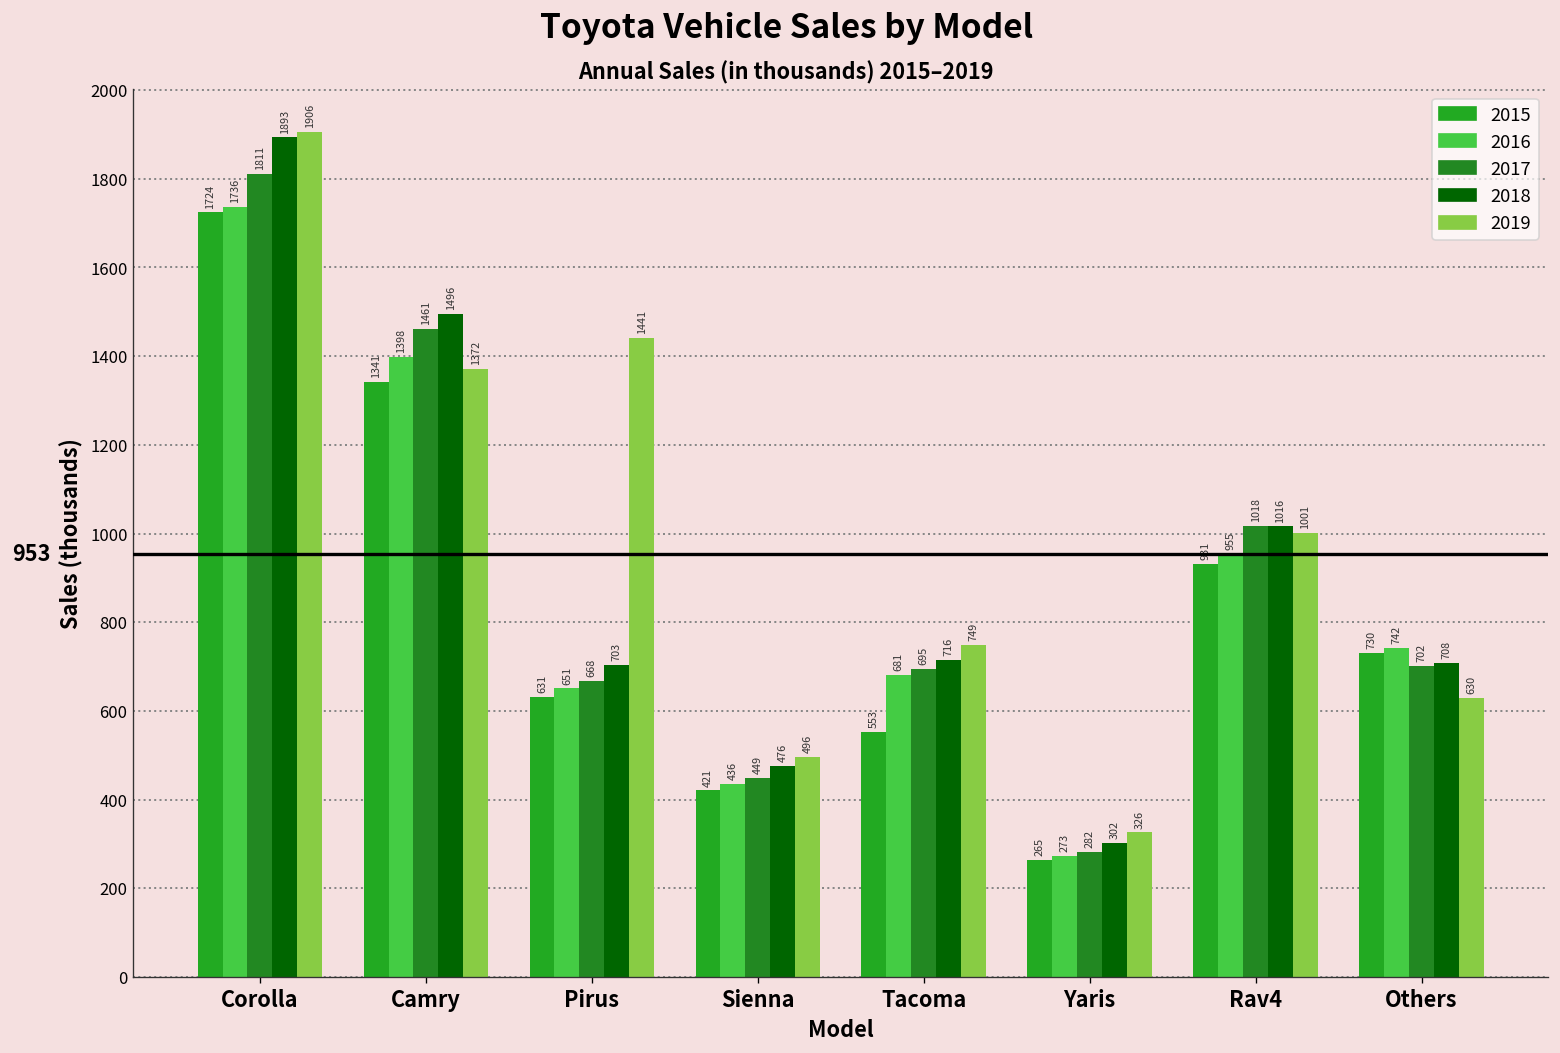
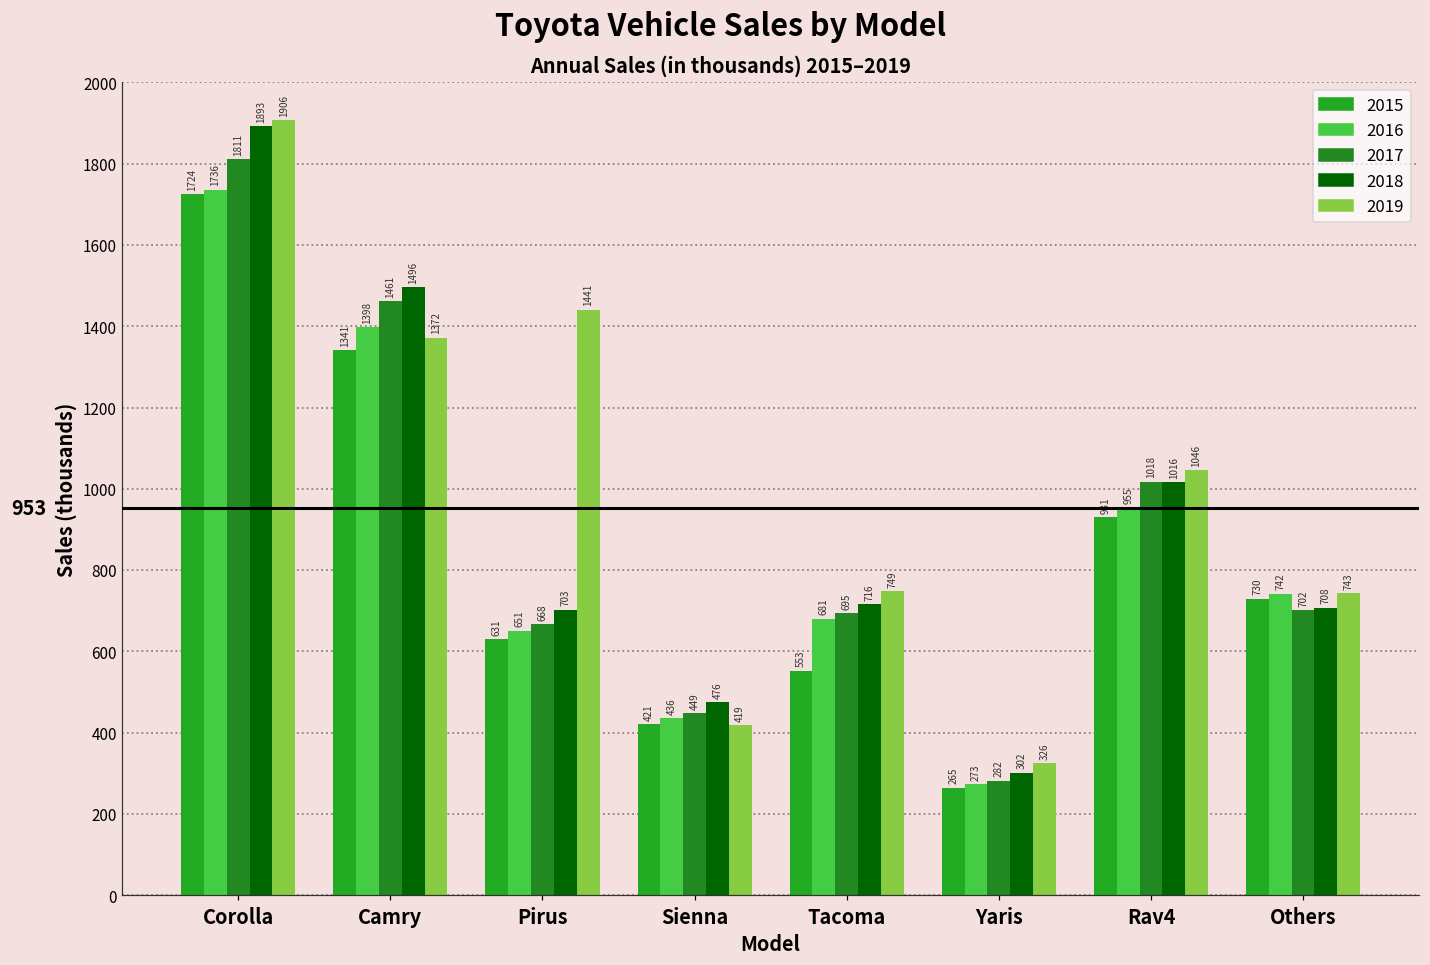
2019, Sienna: 496 -> 419
2019, Rav4: 1001 -> 1046
2019, Others: 630 -> 743
